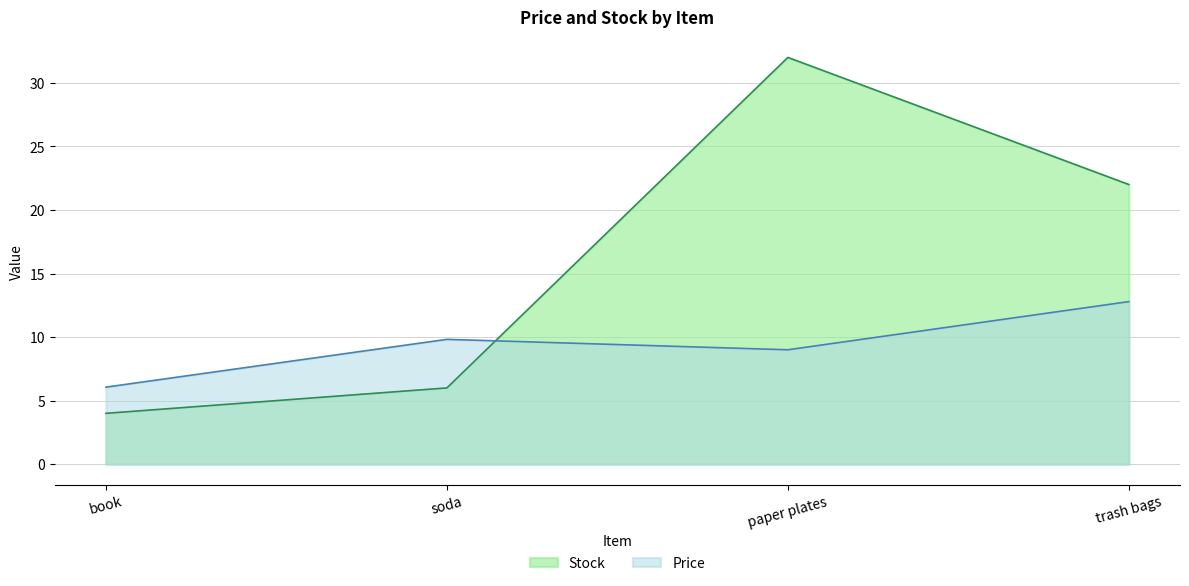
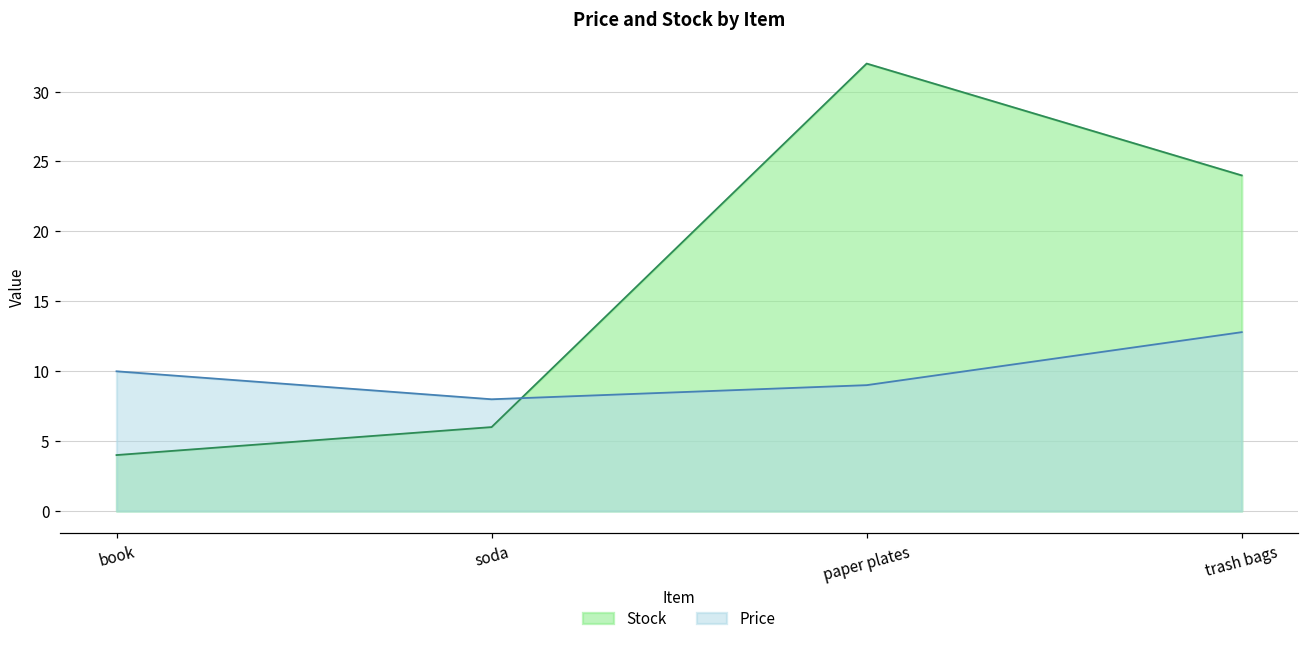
Price, book: 6.1 -> 10.0
Price, soda: 9.8 -> 8.0
Stock, trash bags: 22 -> 24
